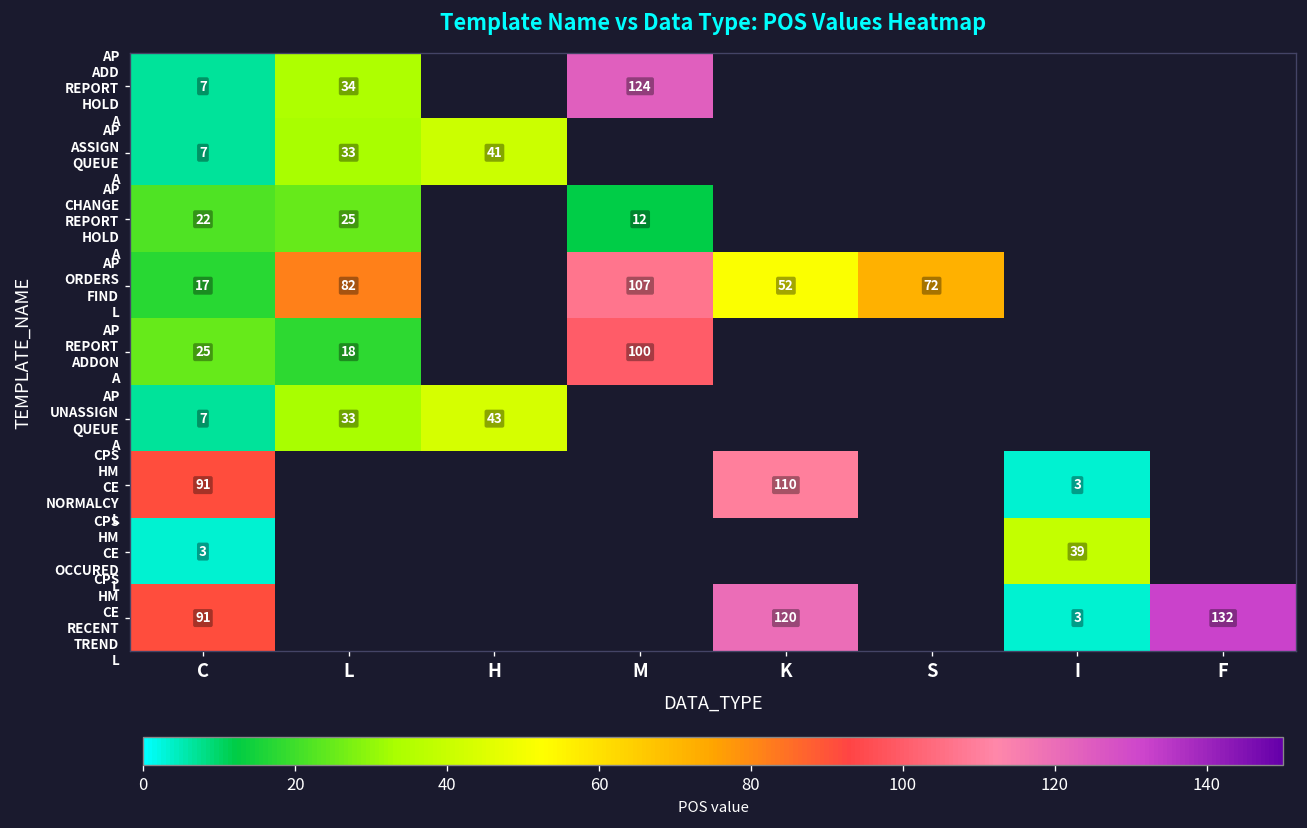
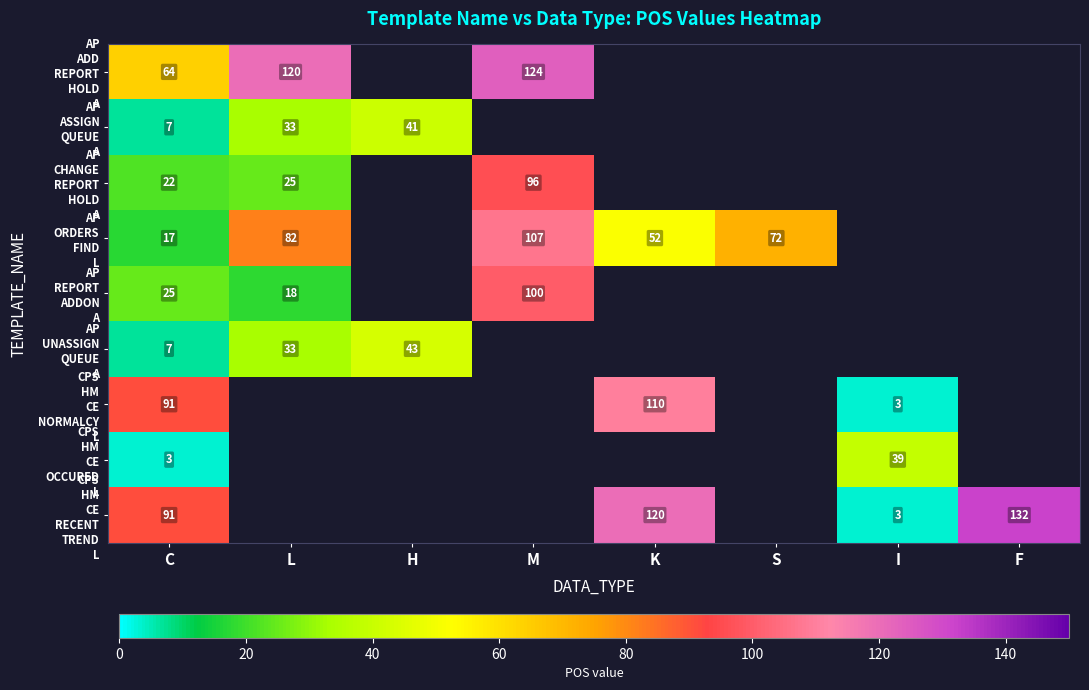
AP ADD REPORT HOLD A, C: 7 -> 64
AP ADD REPORT HOLD A, L: 34 -> 120
AP CHANGE REPORT HOLD A, M: 12 -> 96
